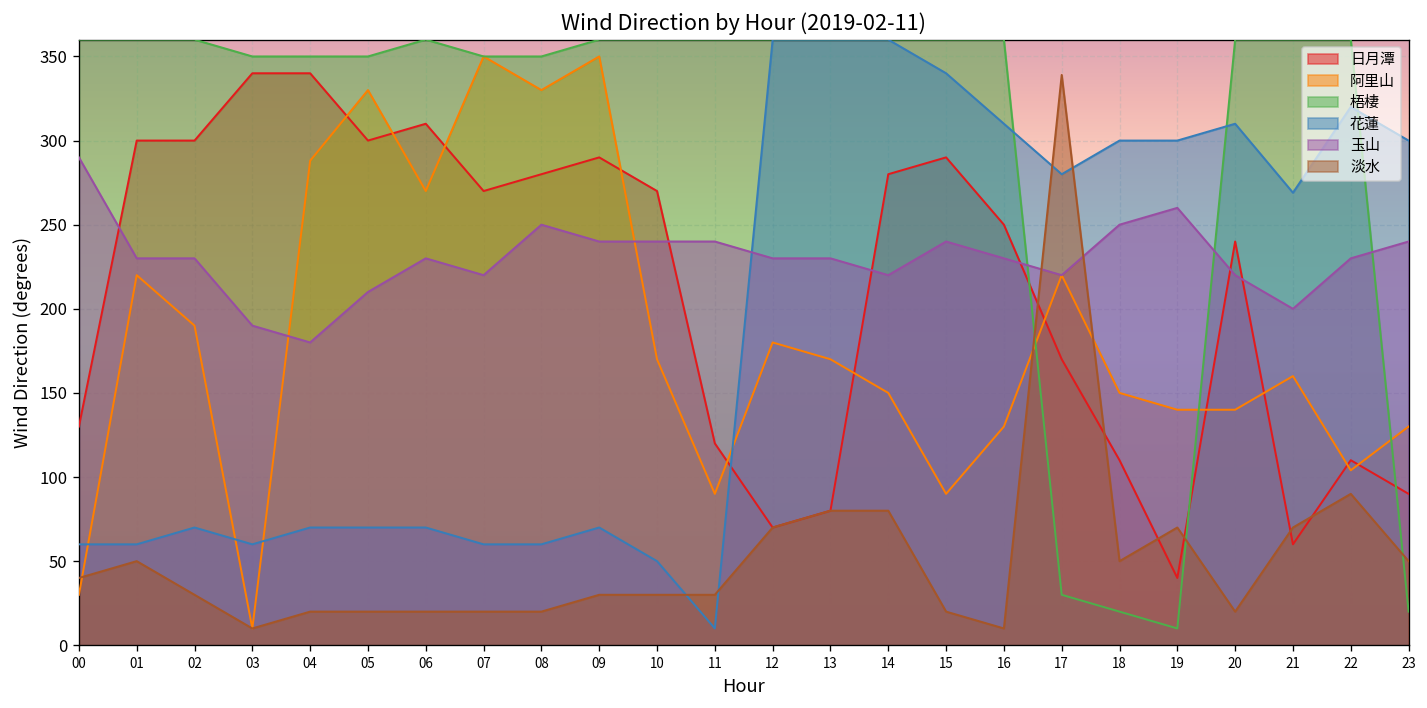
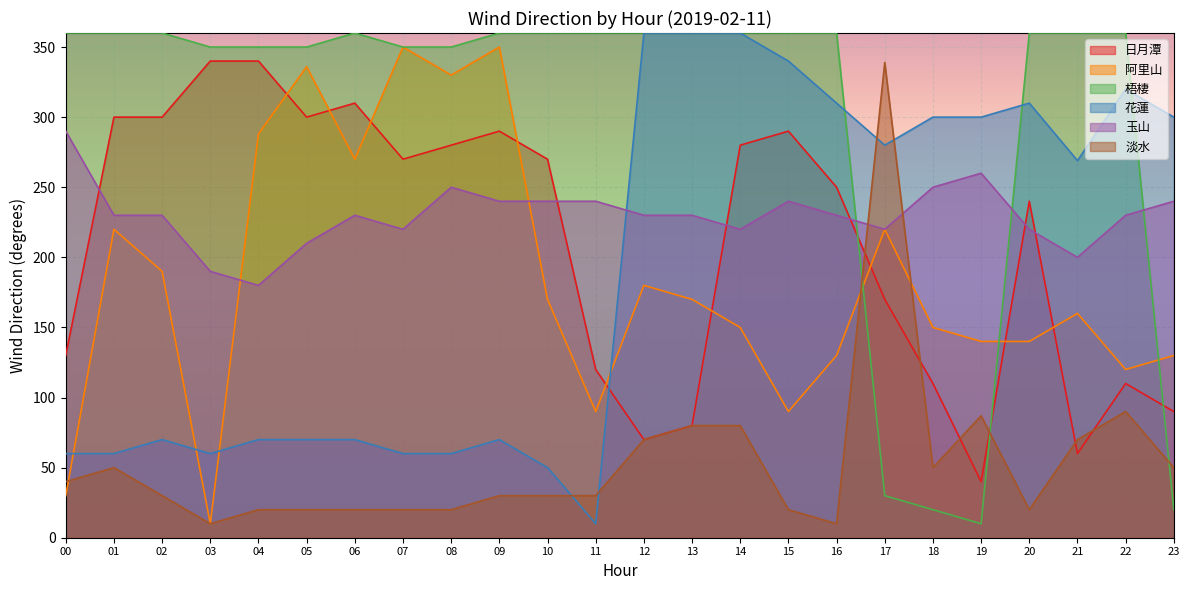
阿里山, 05: 330 -> 336
淡水, 19: 70 -> 87
阿里山, 22: 104 -> 120
